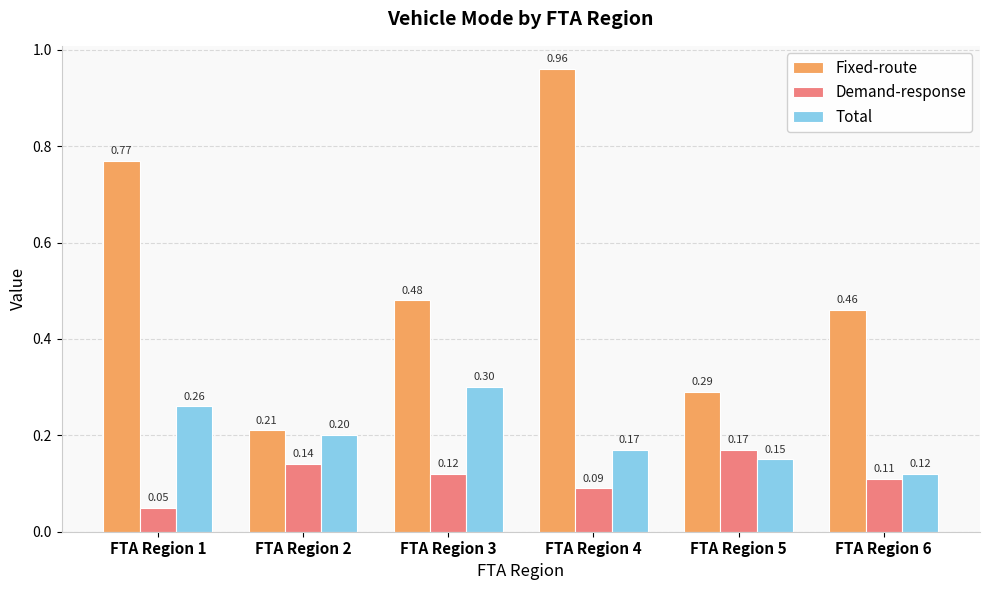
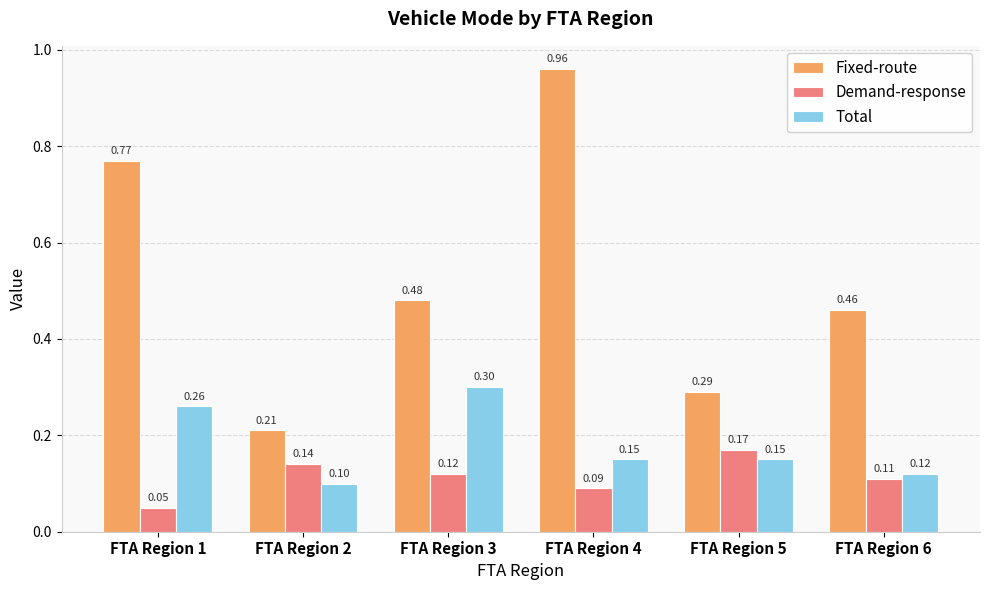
Total, FTA Region 2: 0.20 -> 0.10
Total, FTA Region 4: 0.17 -> 0.15
